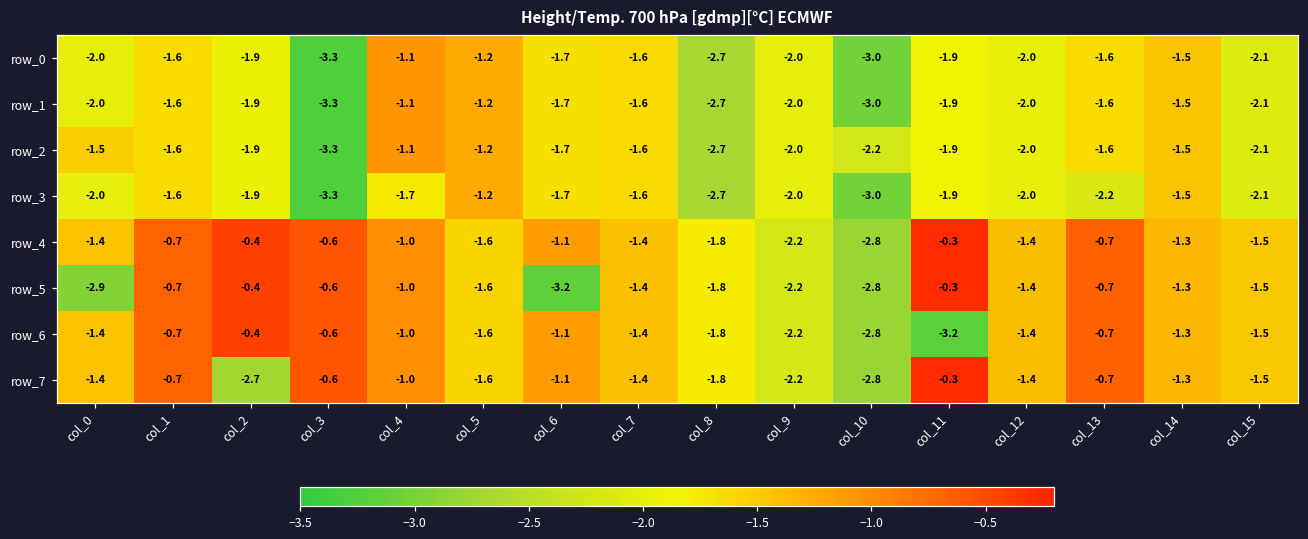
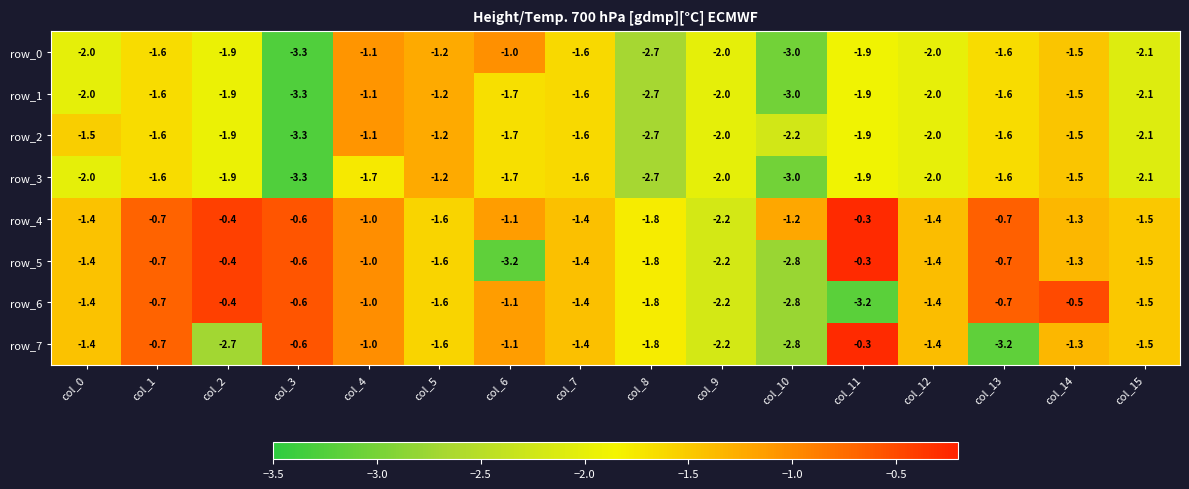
row_0, col_6: -1.7 -> -1.0
row_3, col_13: -2.2 -> -1.6
row_4, col_10: -2.8 -> -1.2
row_5, col_0: -2.9 -> -1.4
row_6, col_14: -1.3 -> -0.5
row_7, col_13: -0.7 -> -3.2
